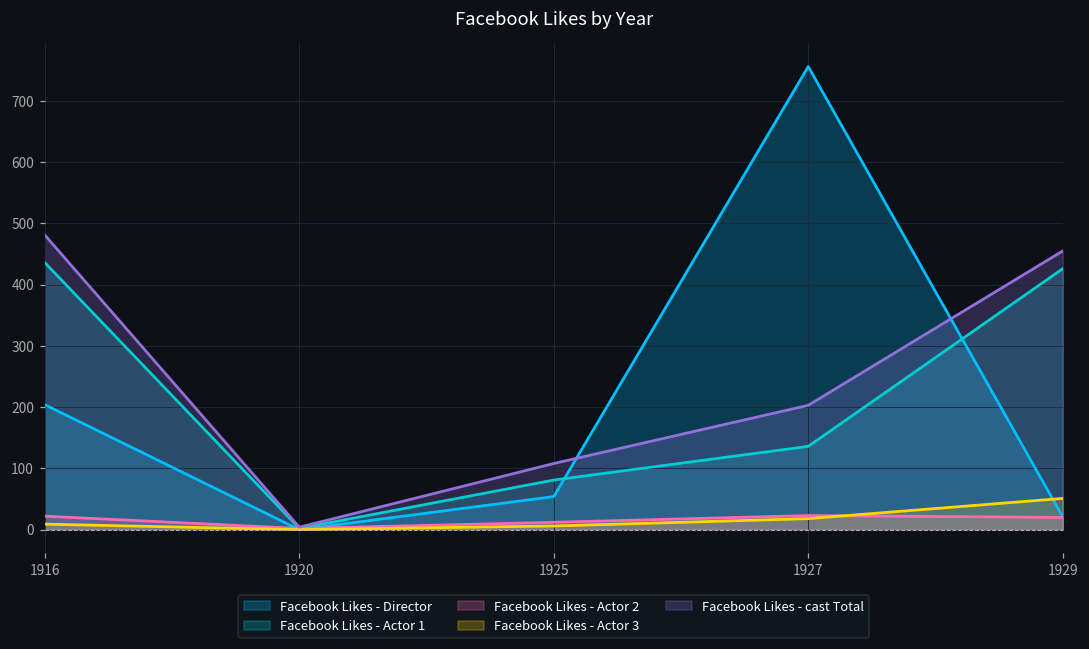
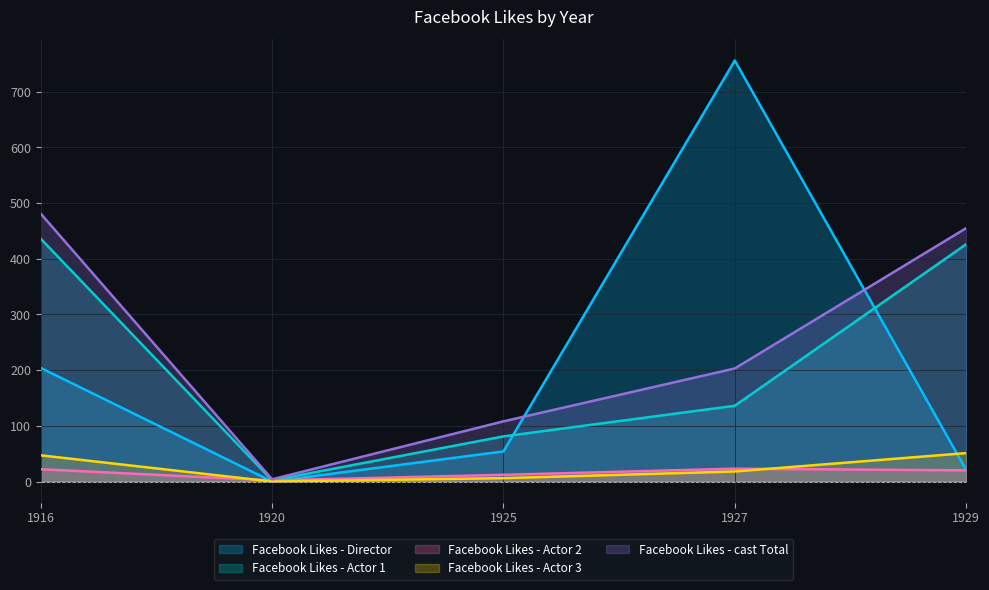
Facebook Likes - Actor 3, 1916: 10 -> 50
